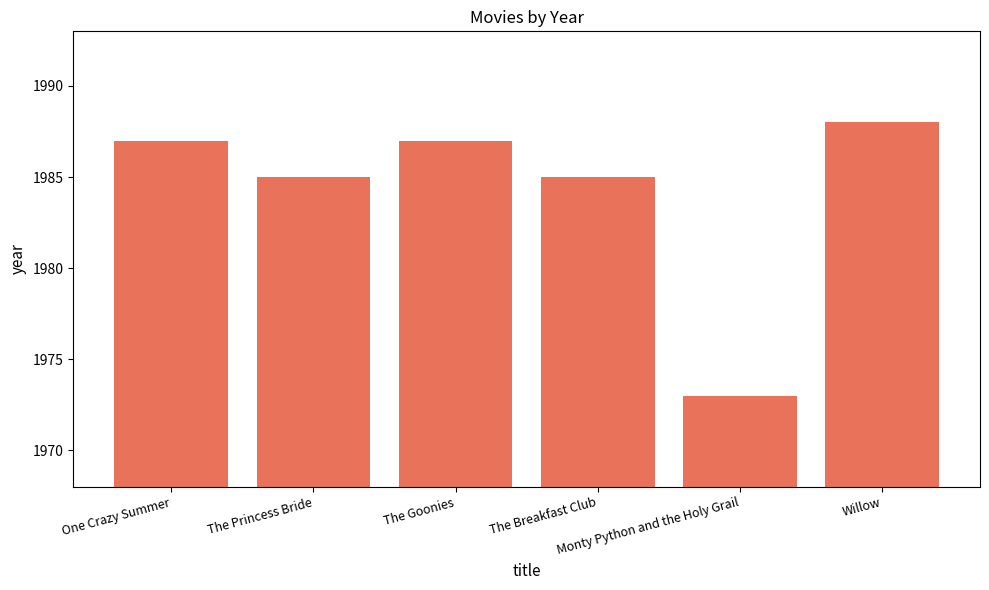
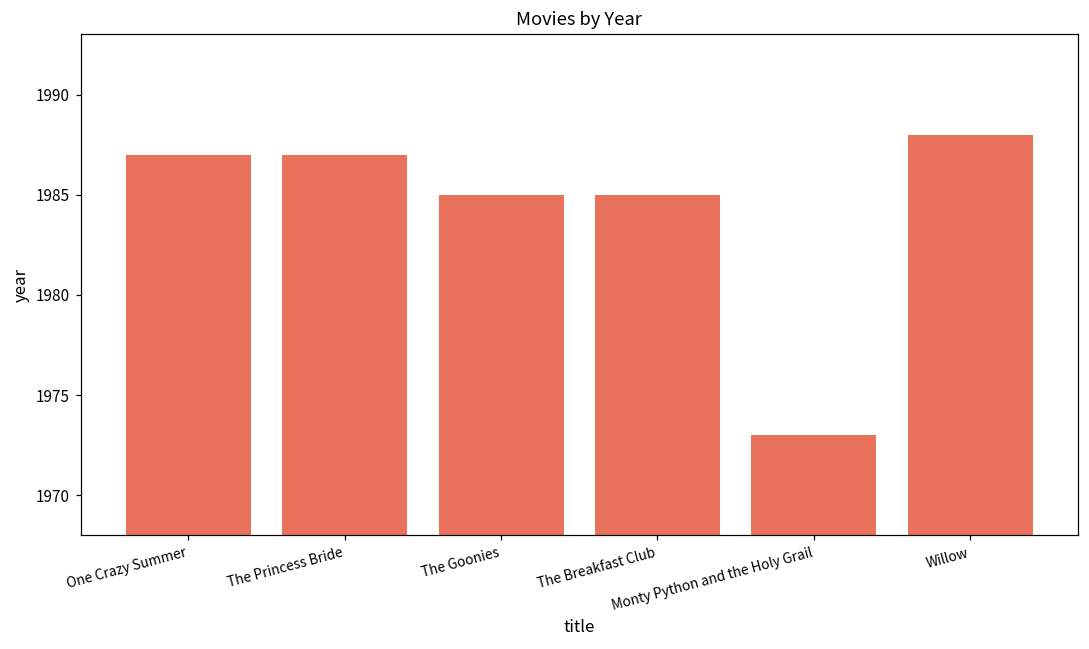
The Princess Bride: 1985 -> 1987
The Goonies: 1987 -> 1985
